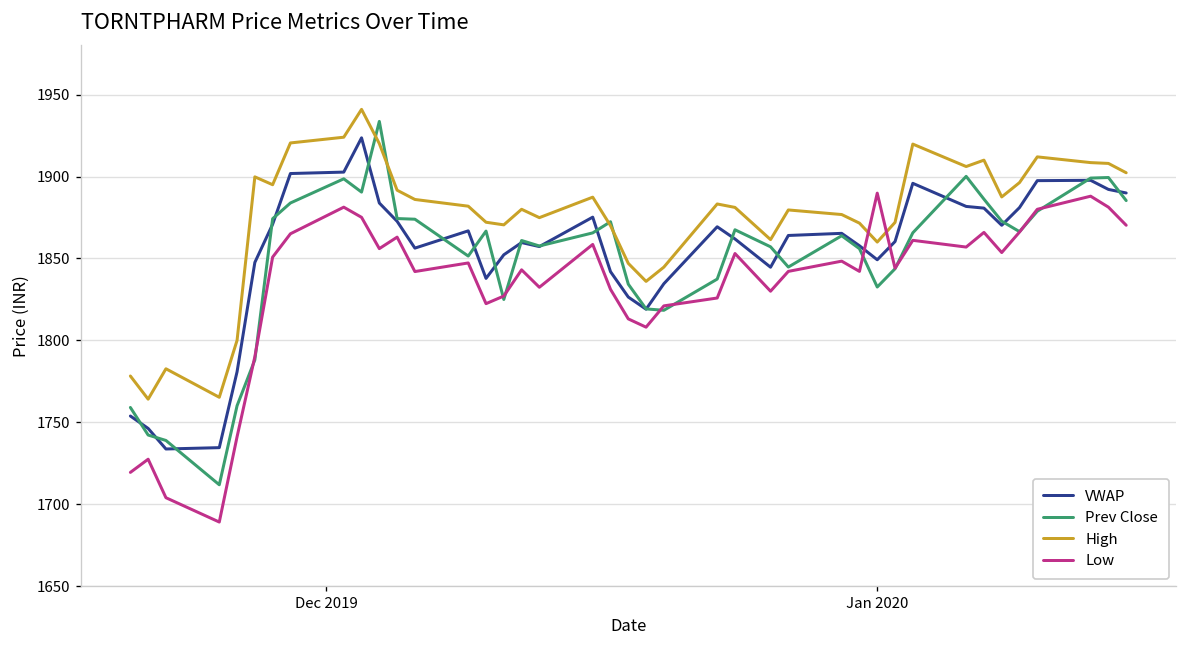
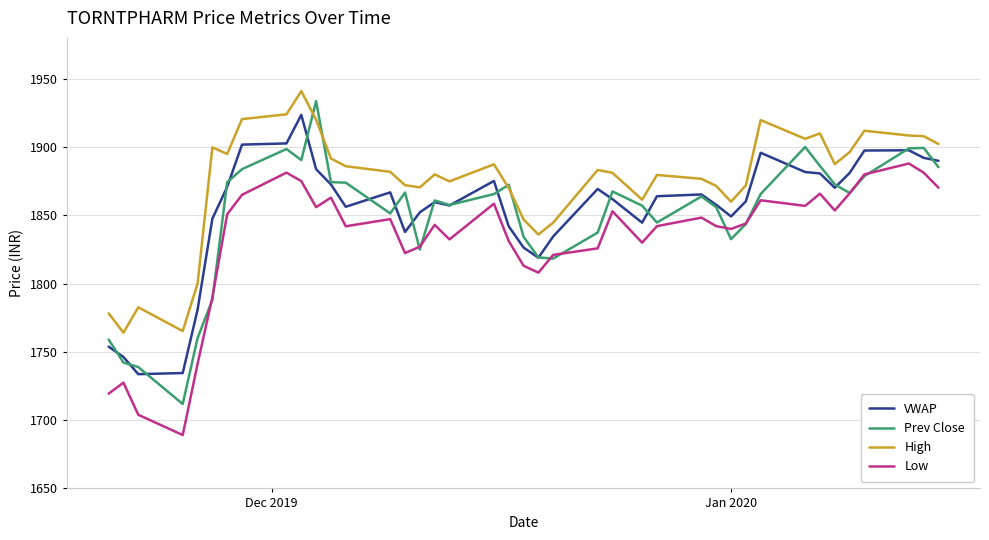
Low, Jan 2020: 1890 -> 1840
